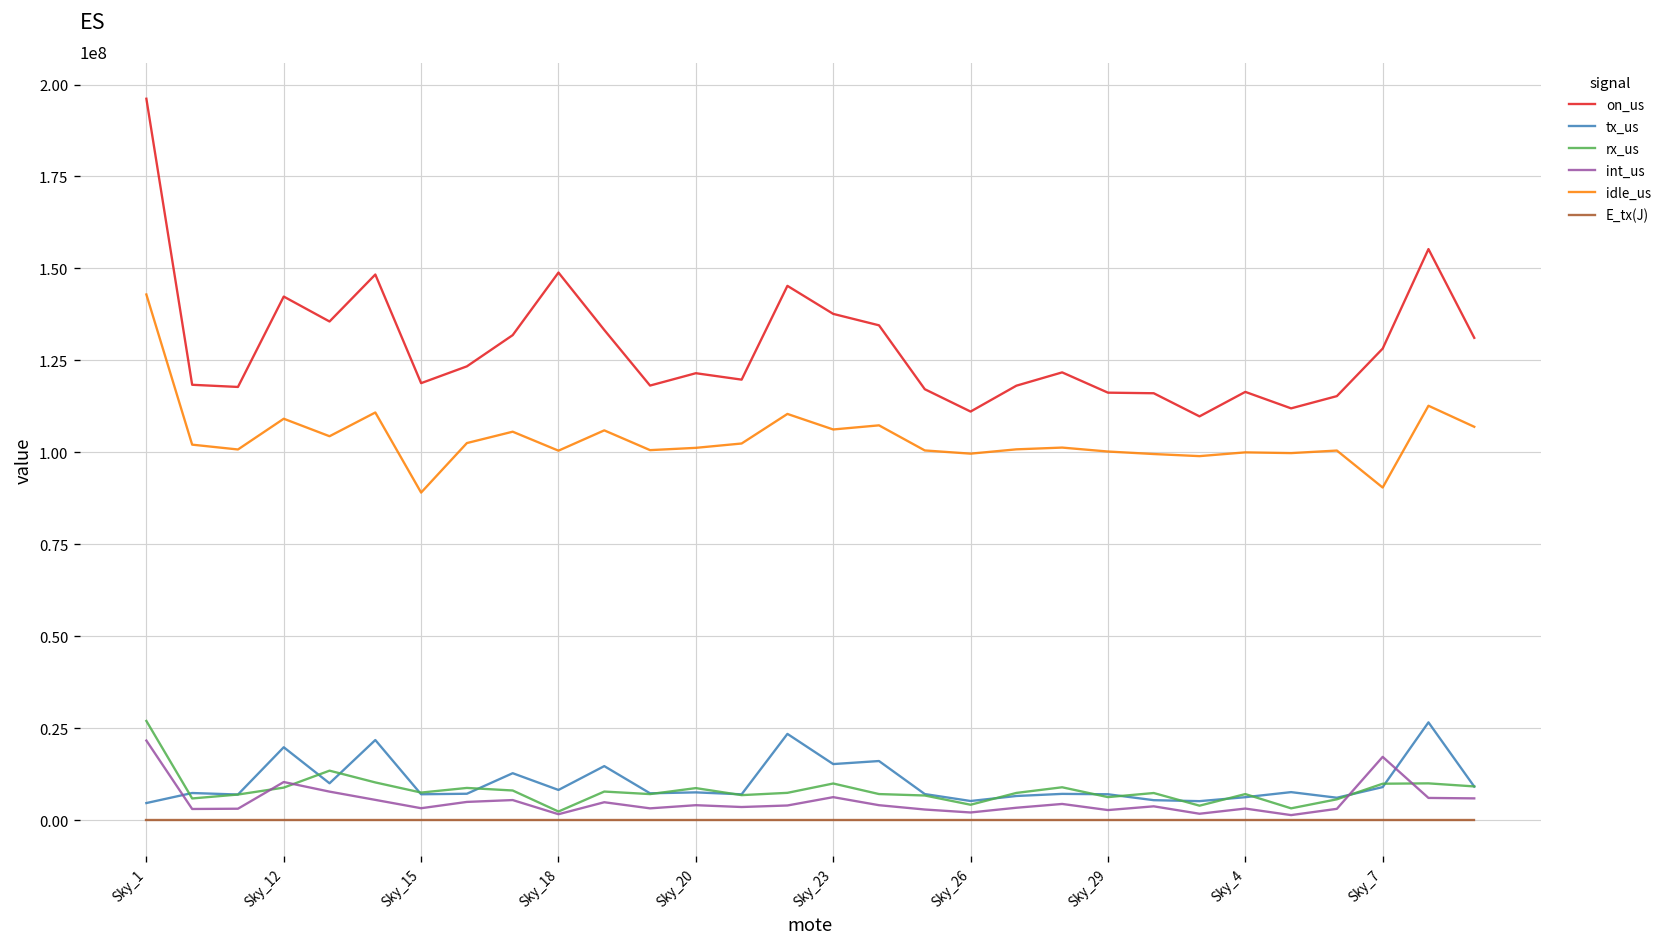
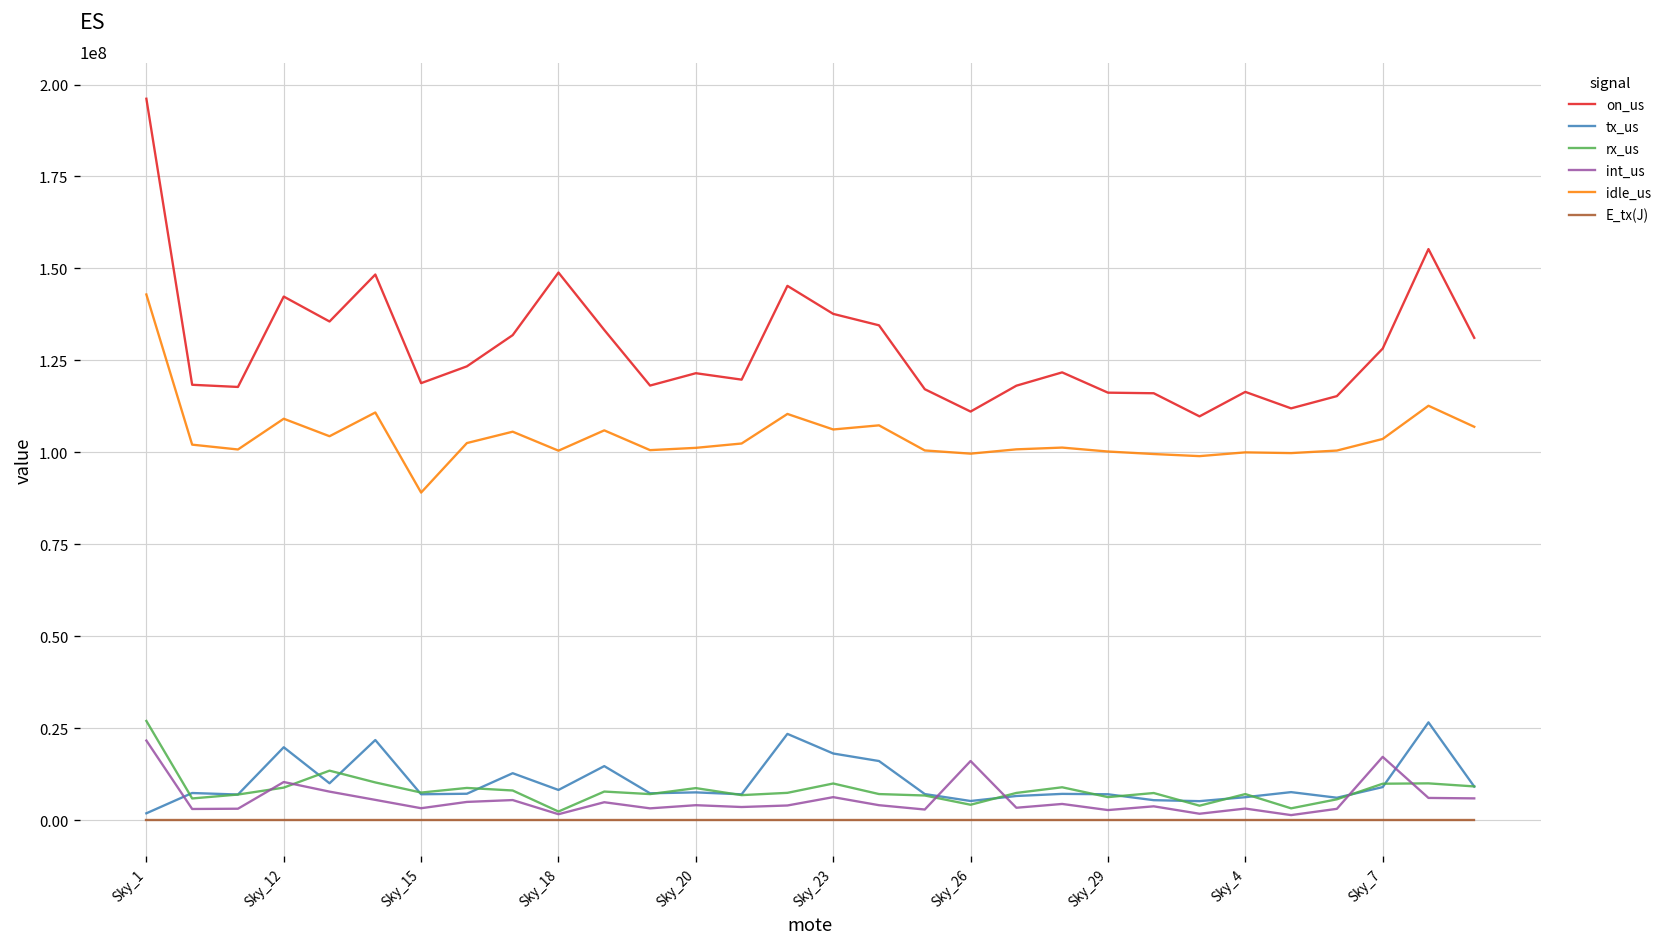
tx_us, Sky_1: 5000000 -> 2000000
tx_us, Sky_23: 15000000 -> 18000000
int_us, Sky_26: 2000000 -> 16000000
idle_us, Sky_7: 90000000 -> 104000000
